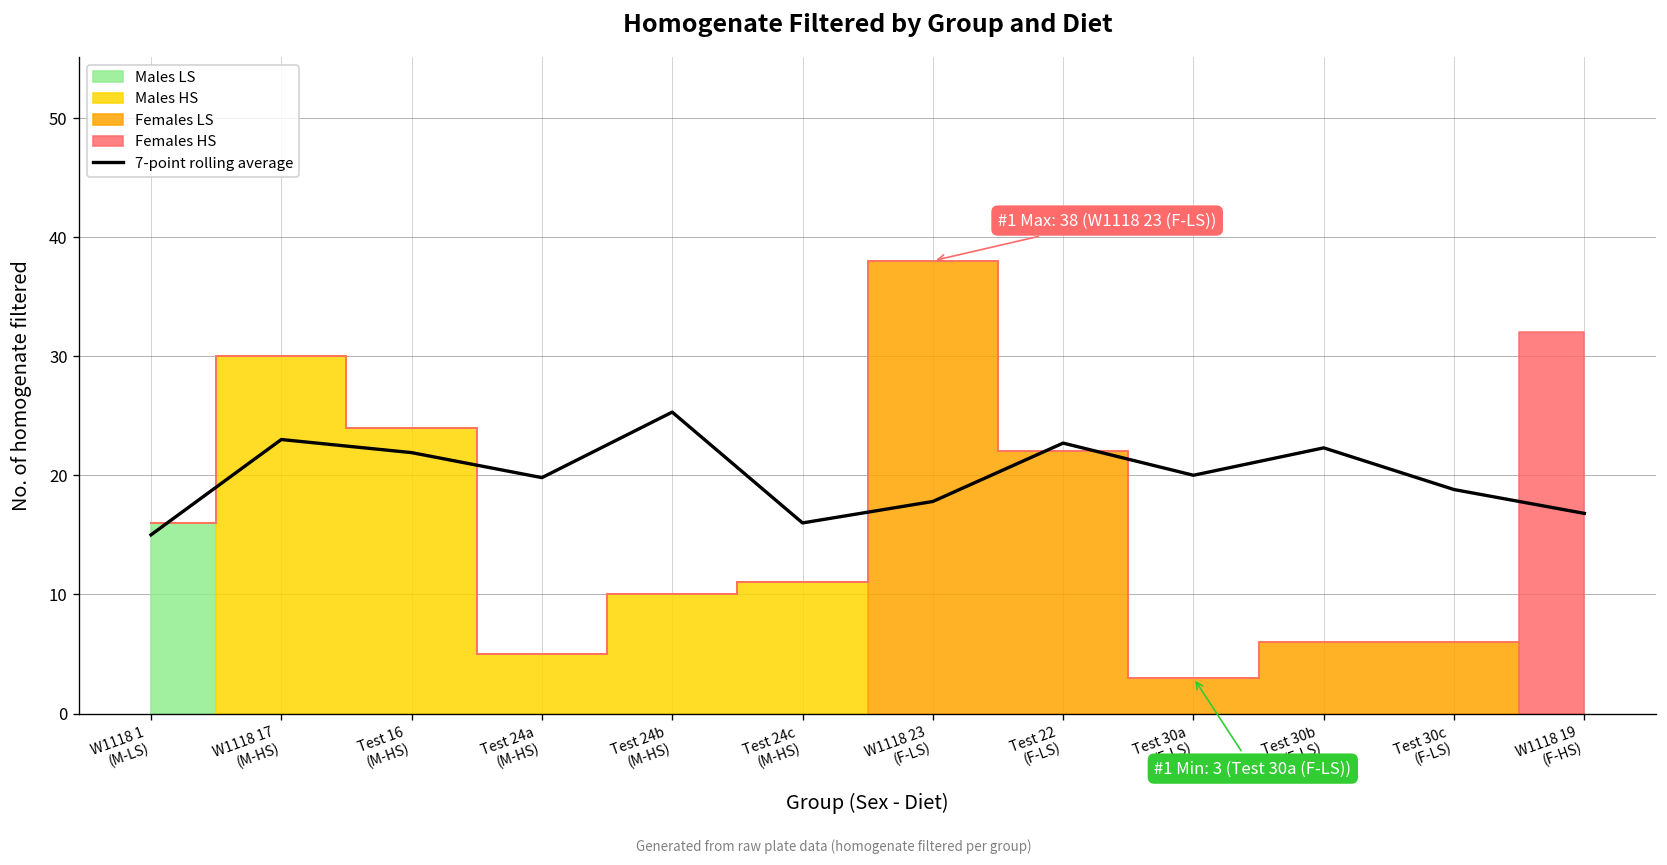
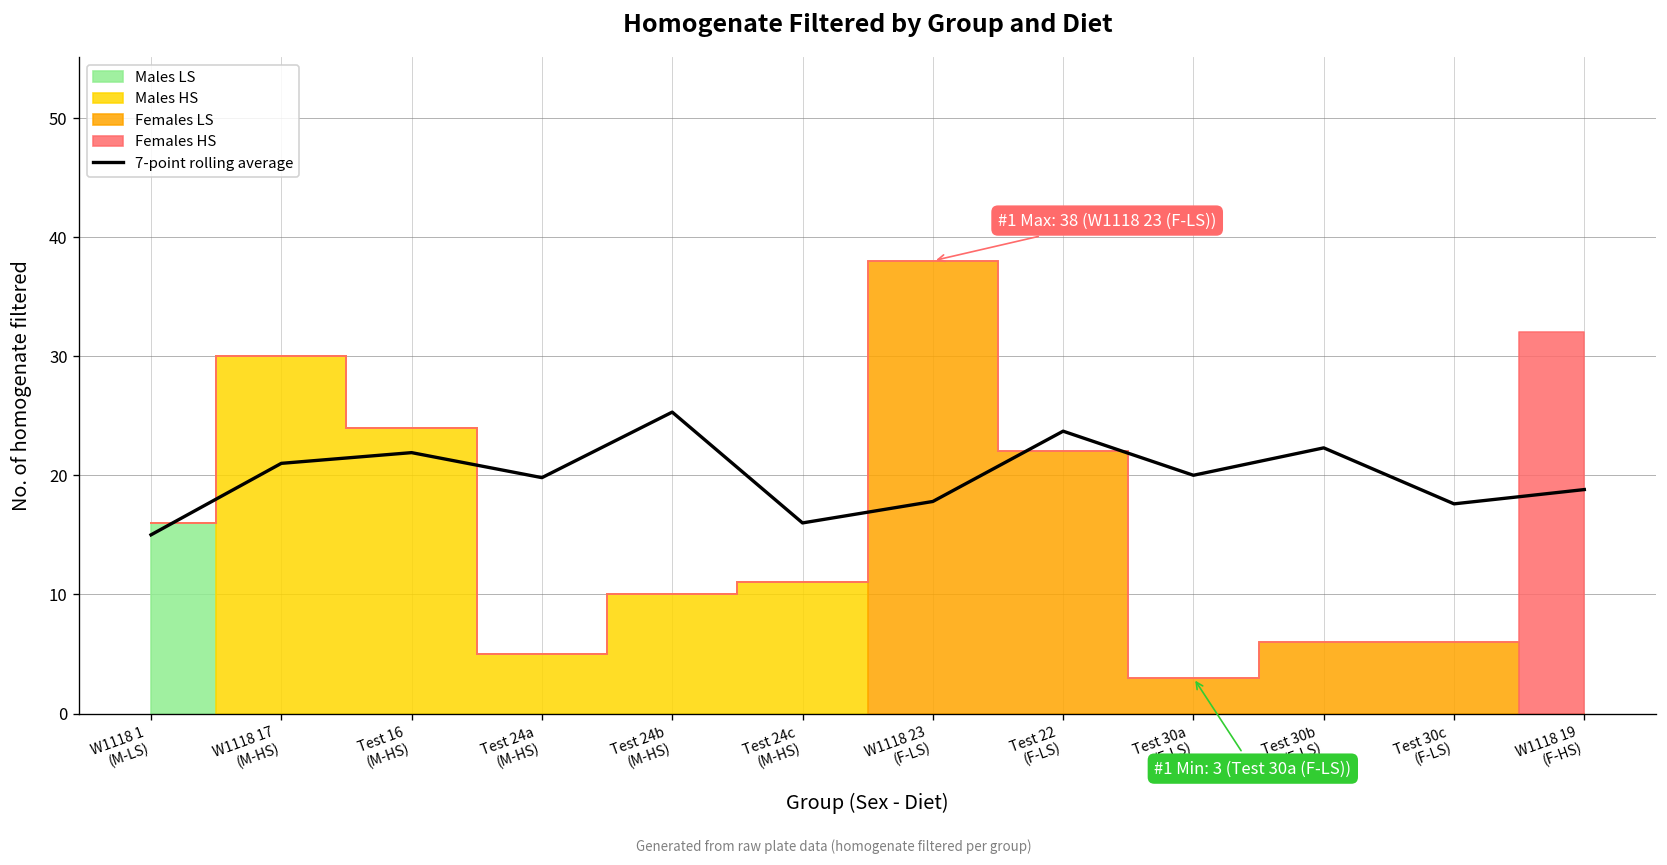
7-point rolling average, W1118 17 (M-HS): 23 -> 21
7-point rolling average, Test 22 (F-LS): 23 -> 24
7-point rolling average, Test 30c (F-LS): 19 -> 18
7-point rolling average, W1118 19 (F-HS): 17 -> 19
